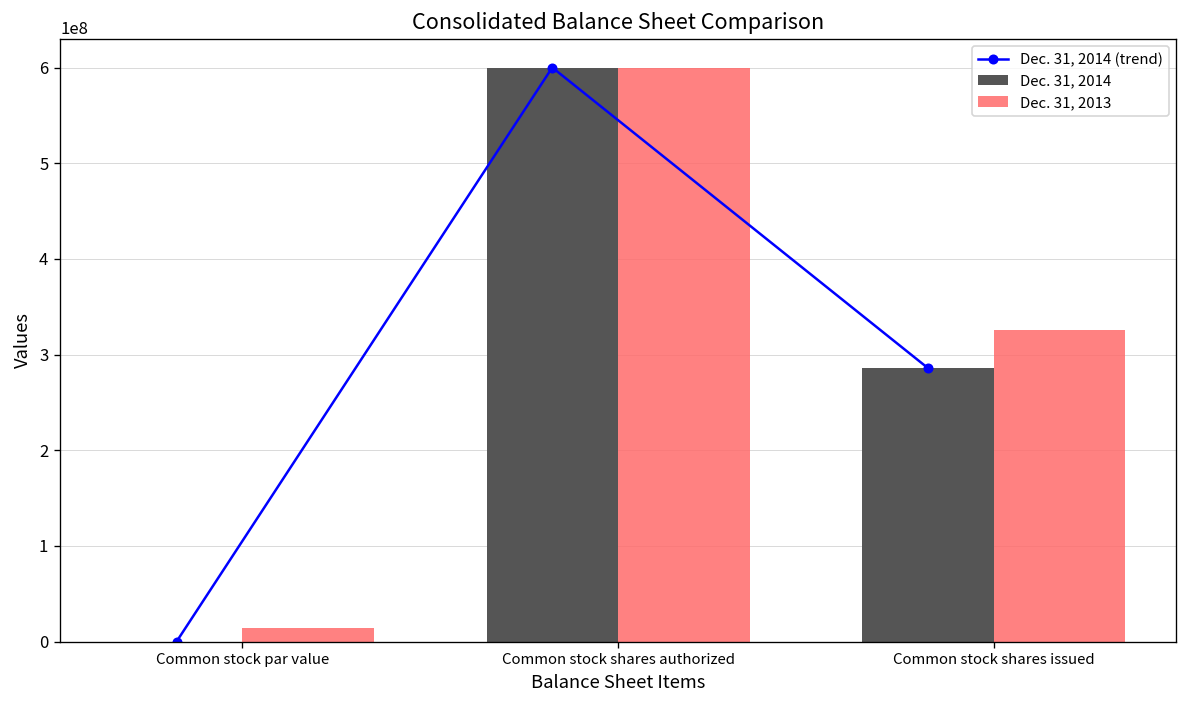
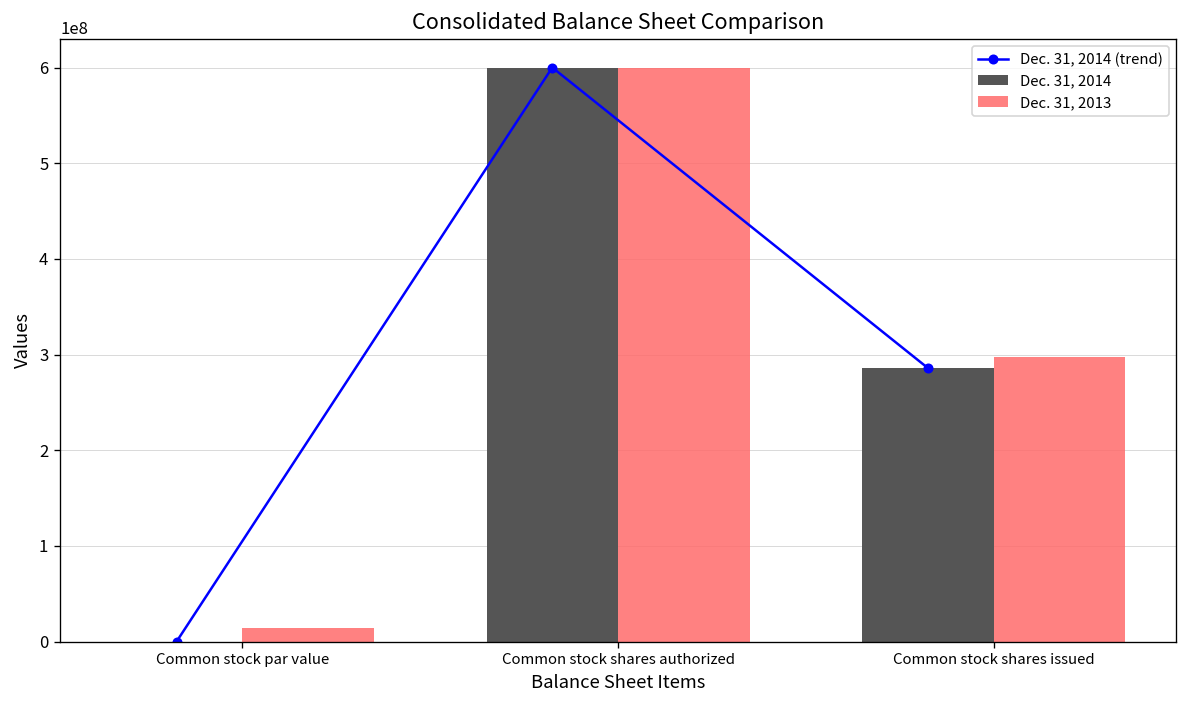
Dec. 31, 2013, Common stock shares issued: 330000000 -> 300000000
